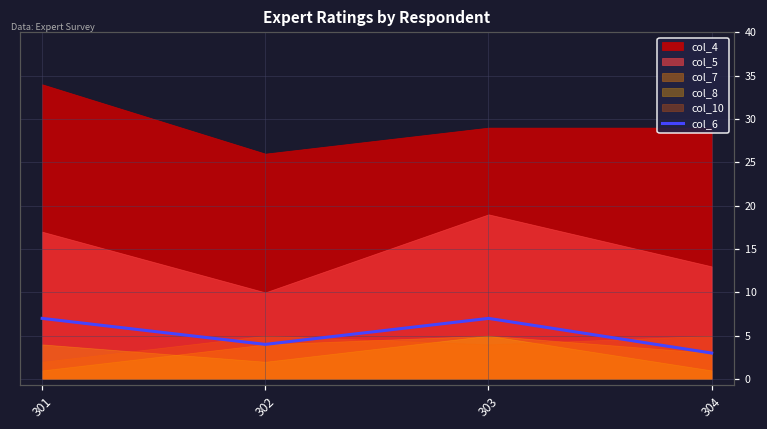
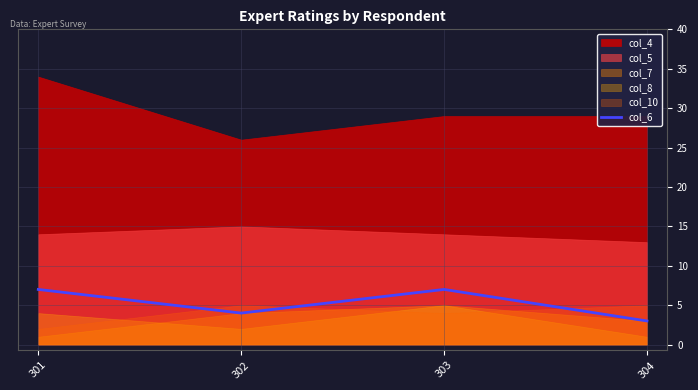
col_5, 301: 17 -> 14
col_5, 302: 10 -> 15
col_5, 303: 19 -> 14
